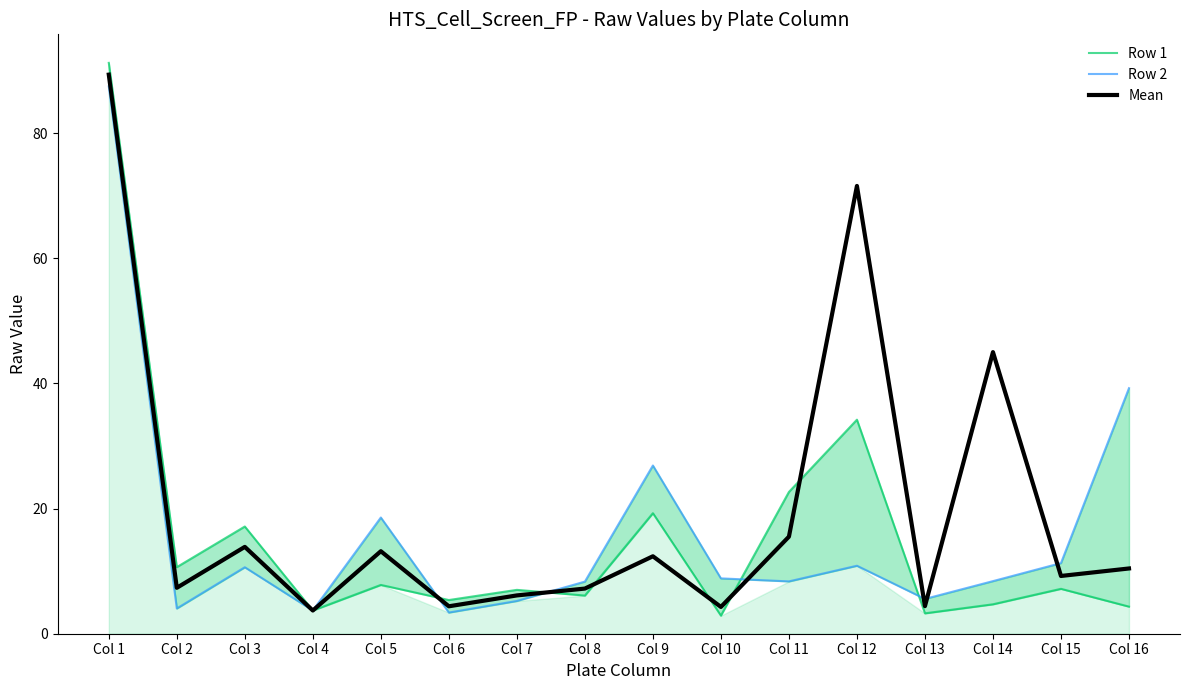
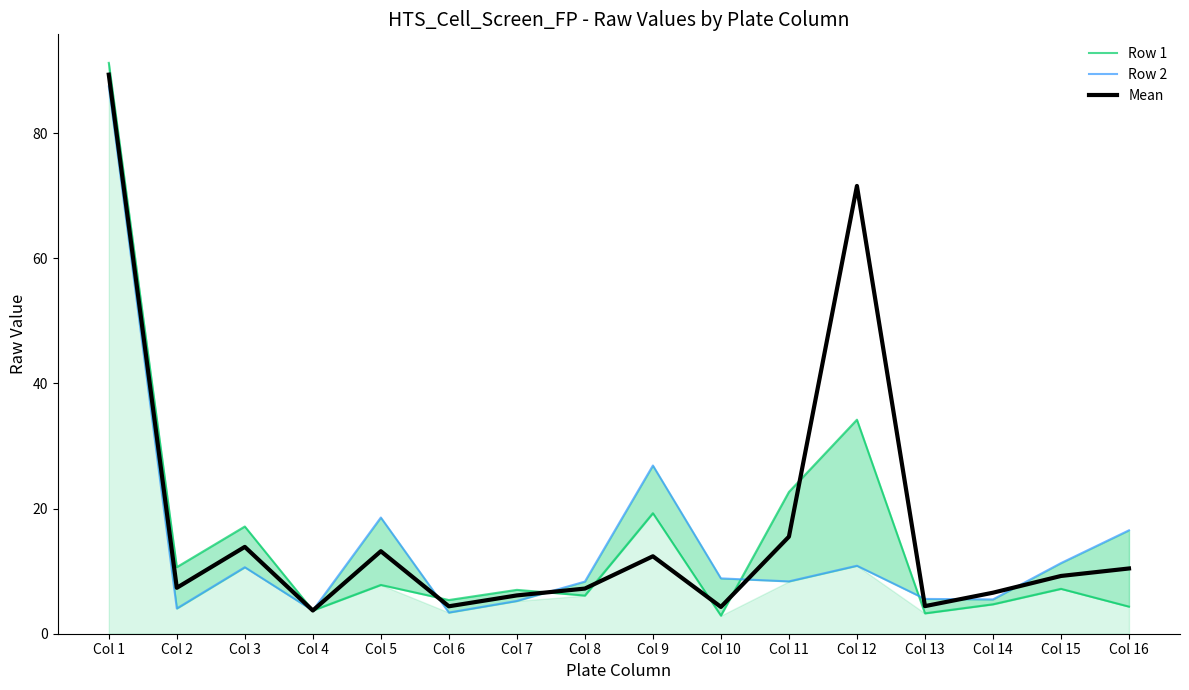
Row 2, Col 14: 8 -> 5
Mean, Col 14: 45 -> 7
Row 2, Col 16: 39 -> 17
